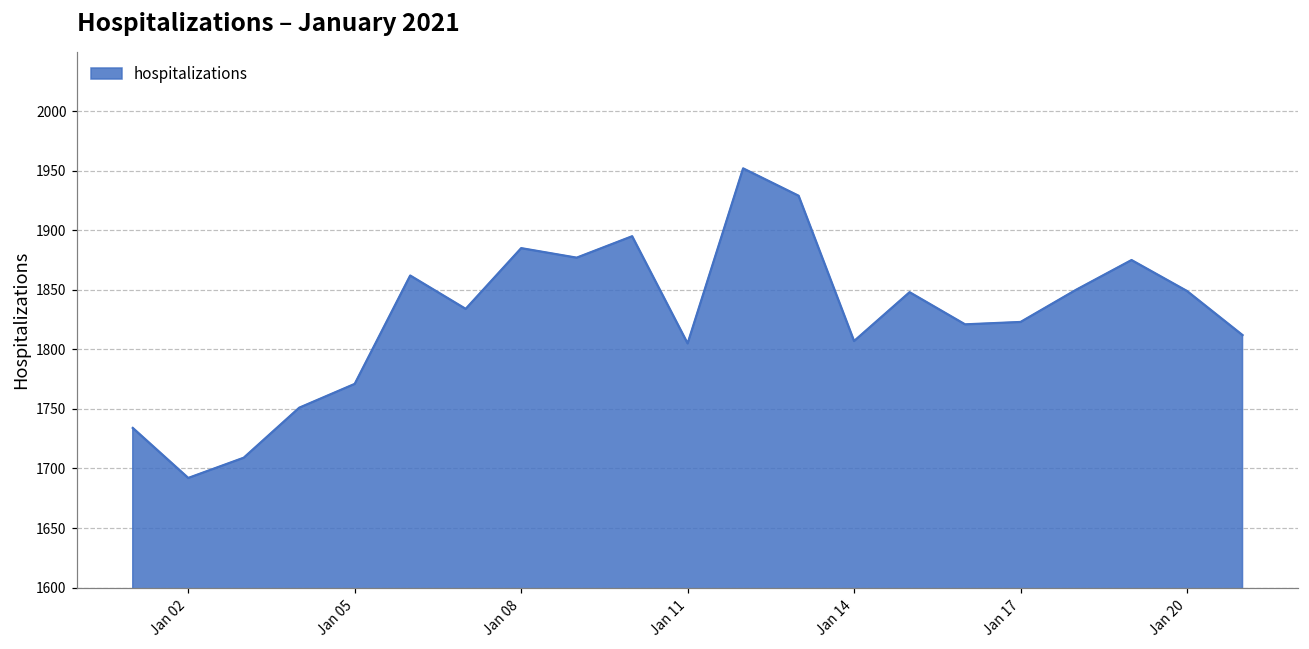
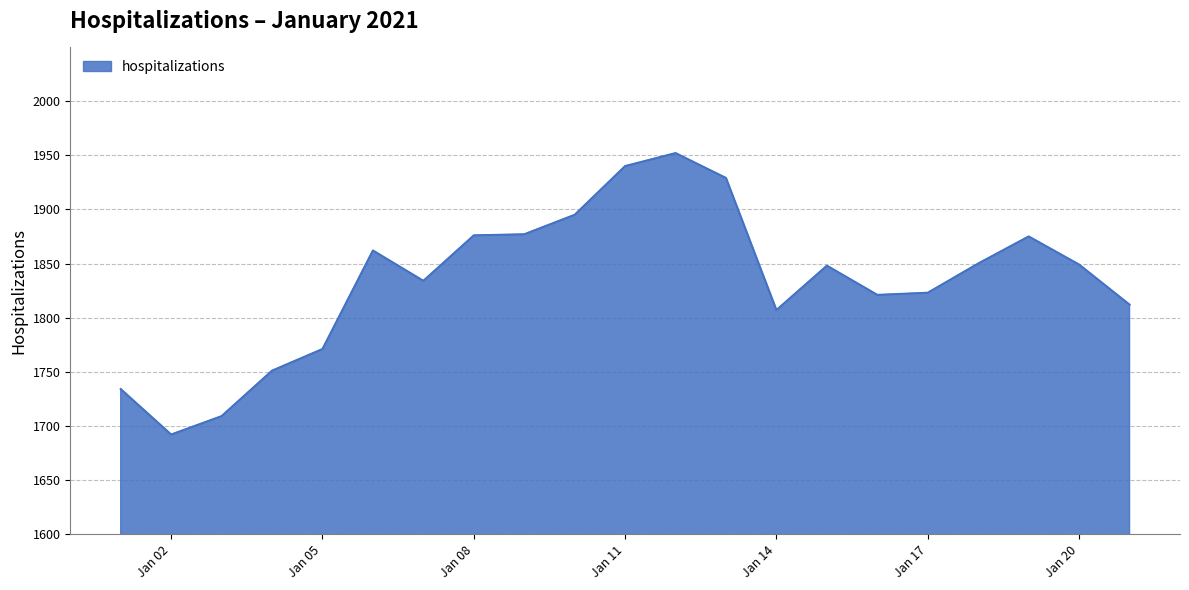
Jan 08: 1885 -> 1876
Jan 11: 1805 -> 1940
